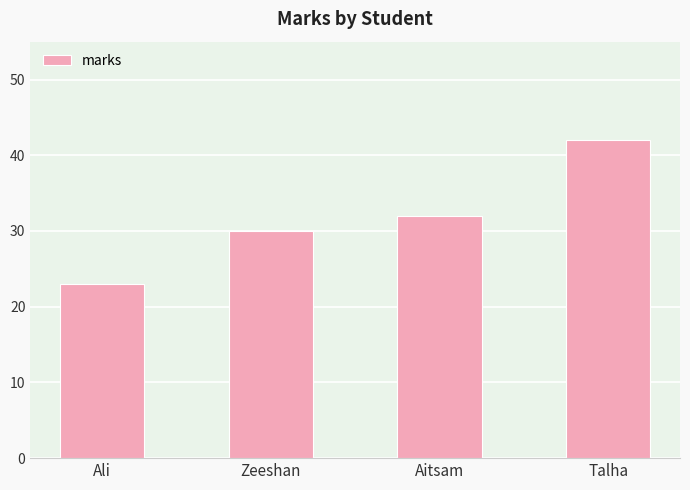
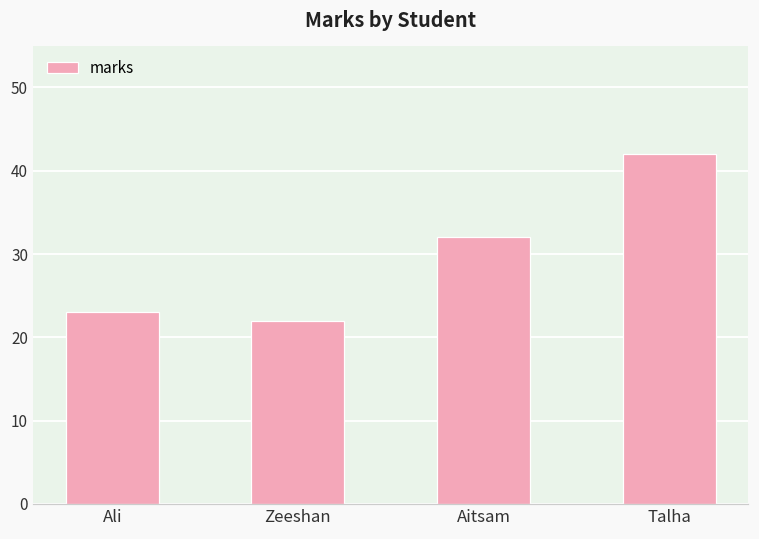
Zeeshan: 30 -> 22
